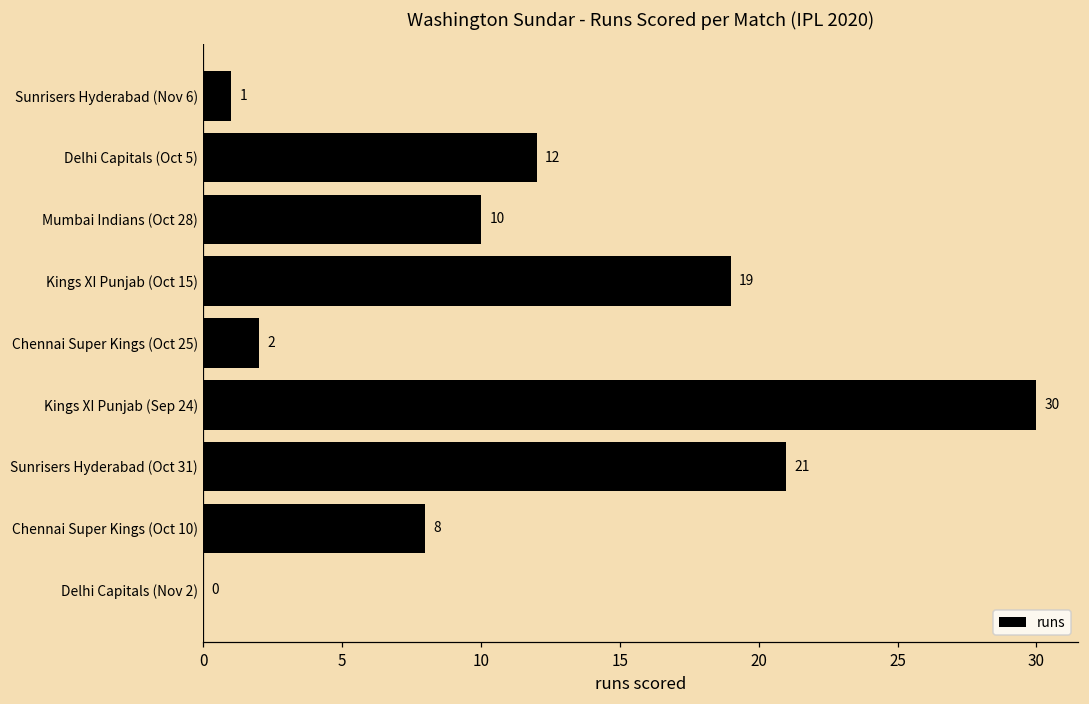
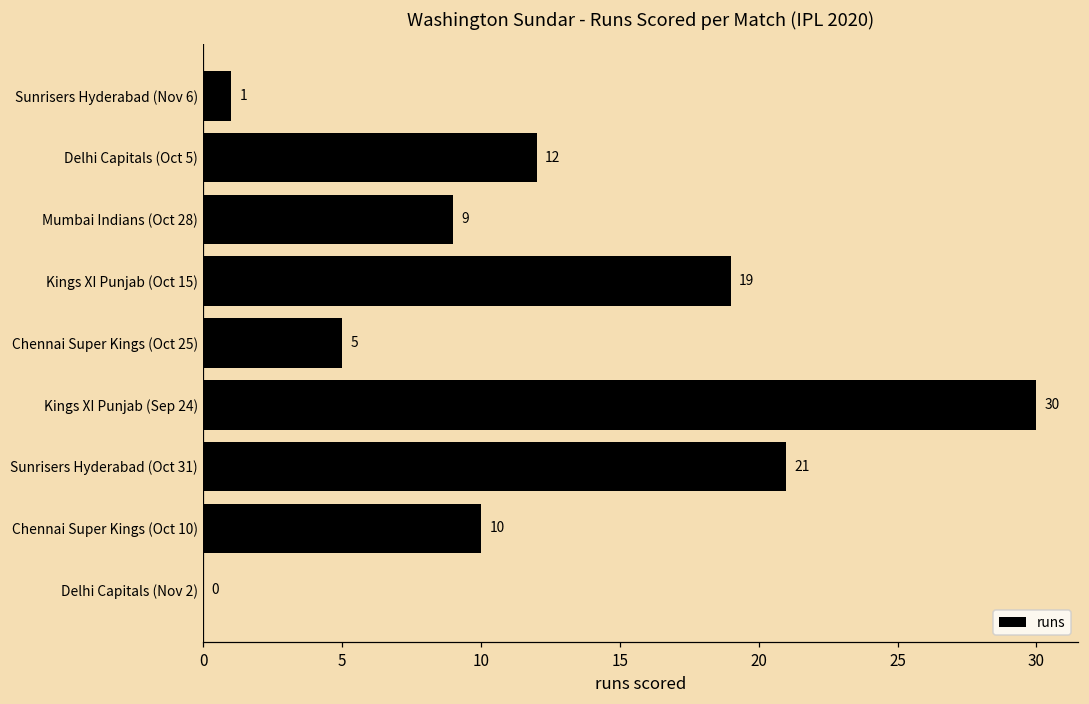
Mumbai Indians (Oct 28): 10 -> 9
Chennai Super Kings (Oct 25): 2 -> 5
Chennai Super Kings (Oct 10): 8 -> 10
